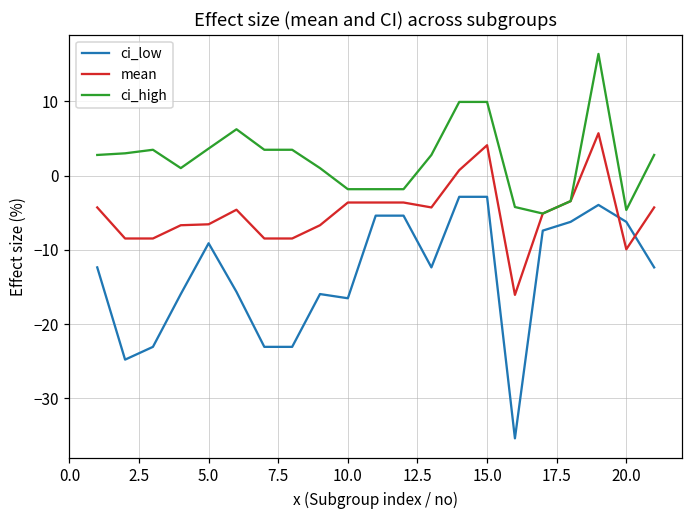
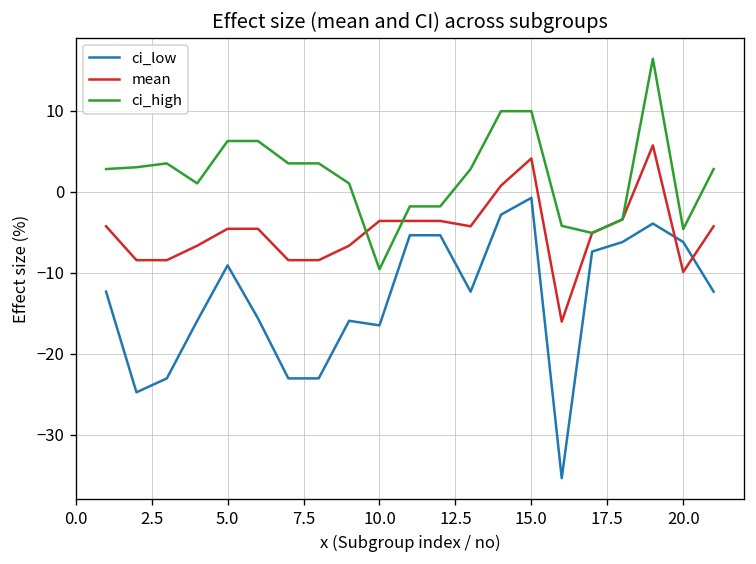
mean, 5.0: -7 -> -5
ci_high, 5.0: 4 -> 6
ci_high, 10.0: -2 -> -10
ci_low, 15.0: -3 -> -1
